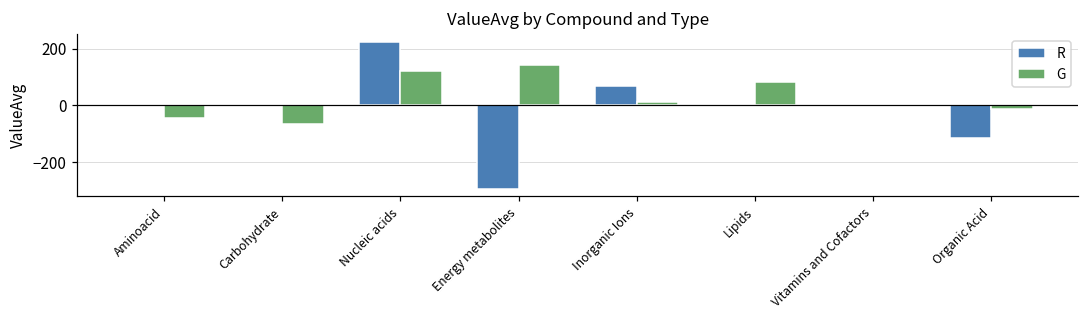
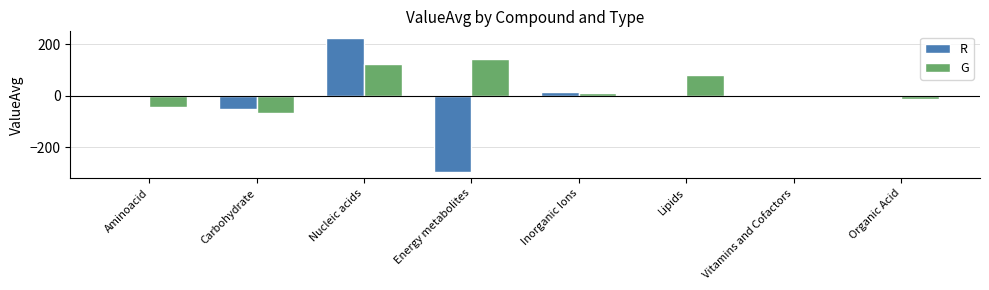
R, Carbohydrate: 0 -> -50
R, Inorganic Ions: 70 -> 20
R, Organic Acid: -110 -> -10
